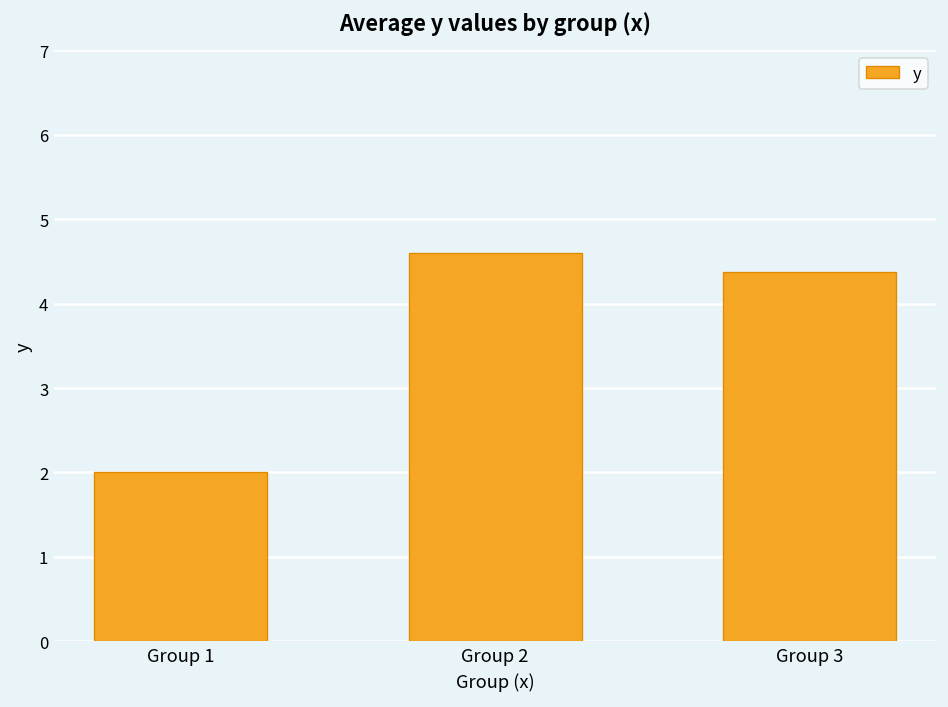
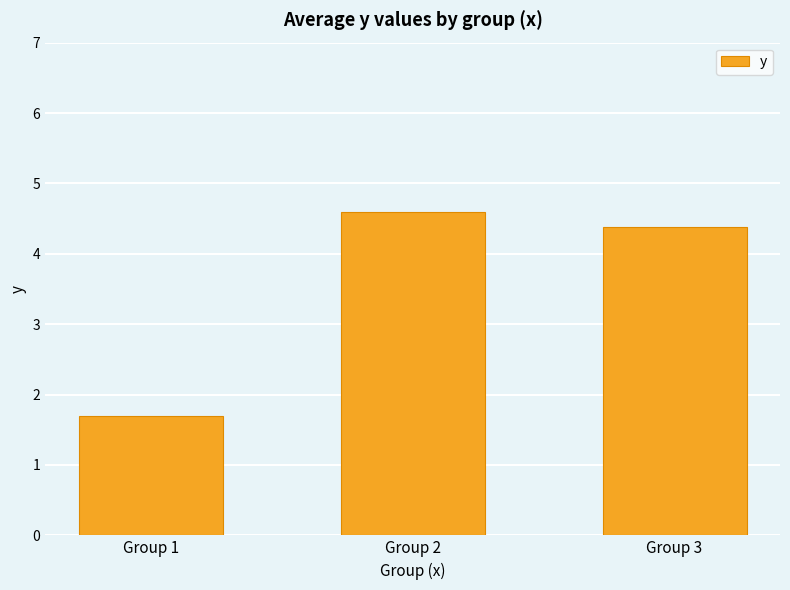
Group 1: 2.0 -> 1.7
